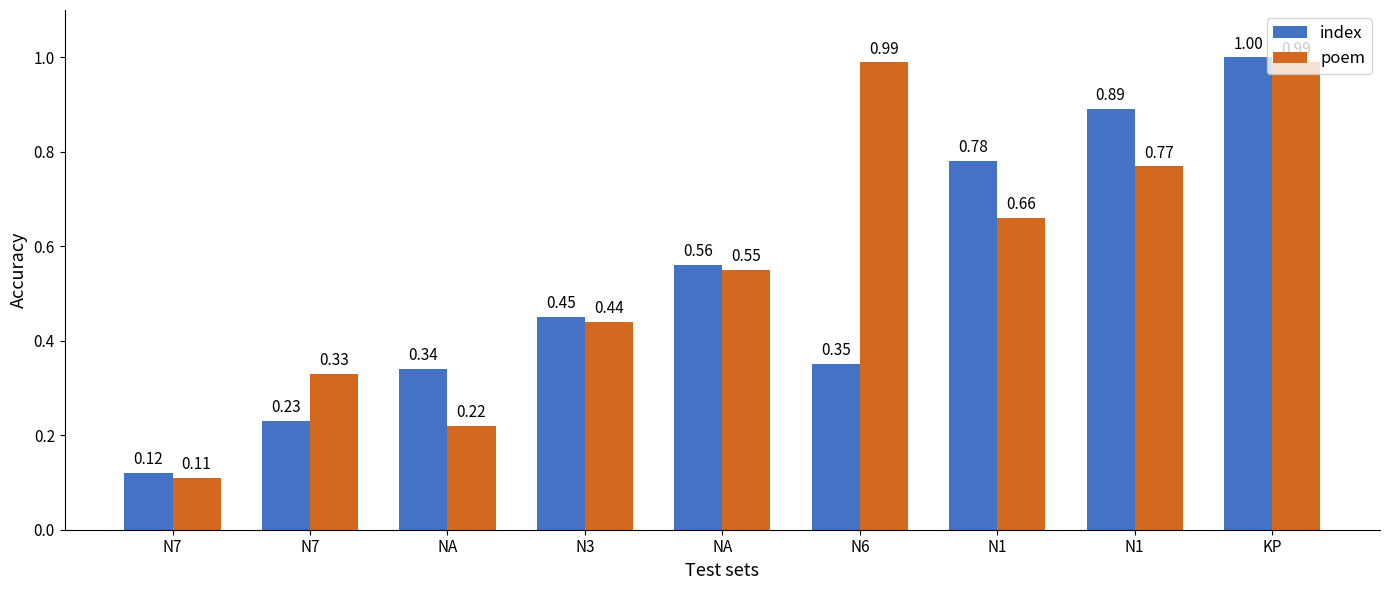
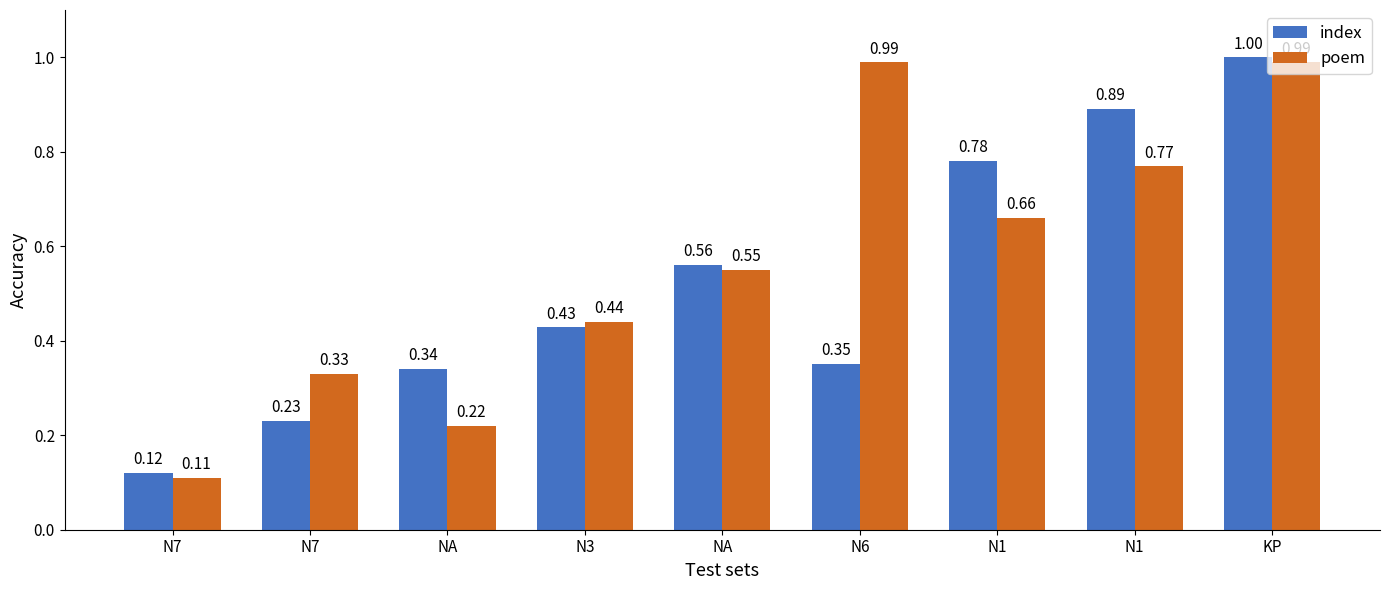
index, N3: 0.45 -> 0.43
